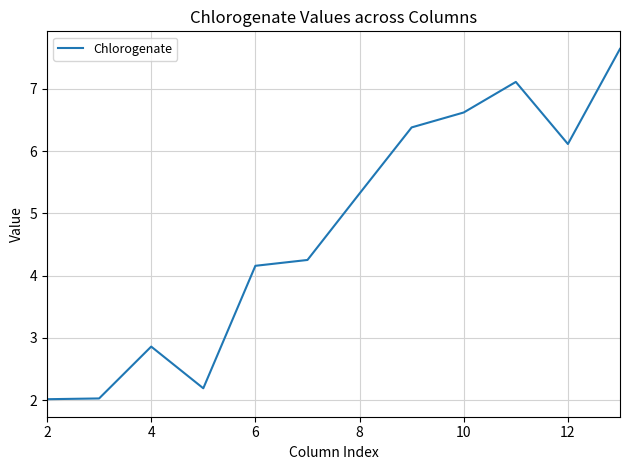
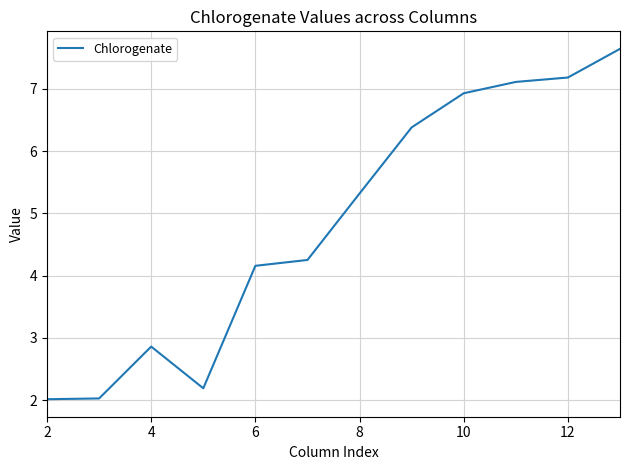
10: 6.6 -> 6.9
12: 6.1 -> 7.2
